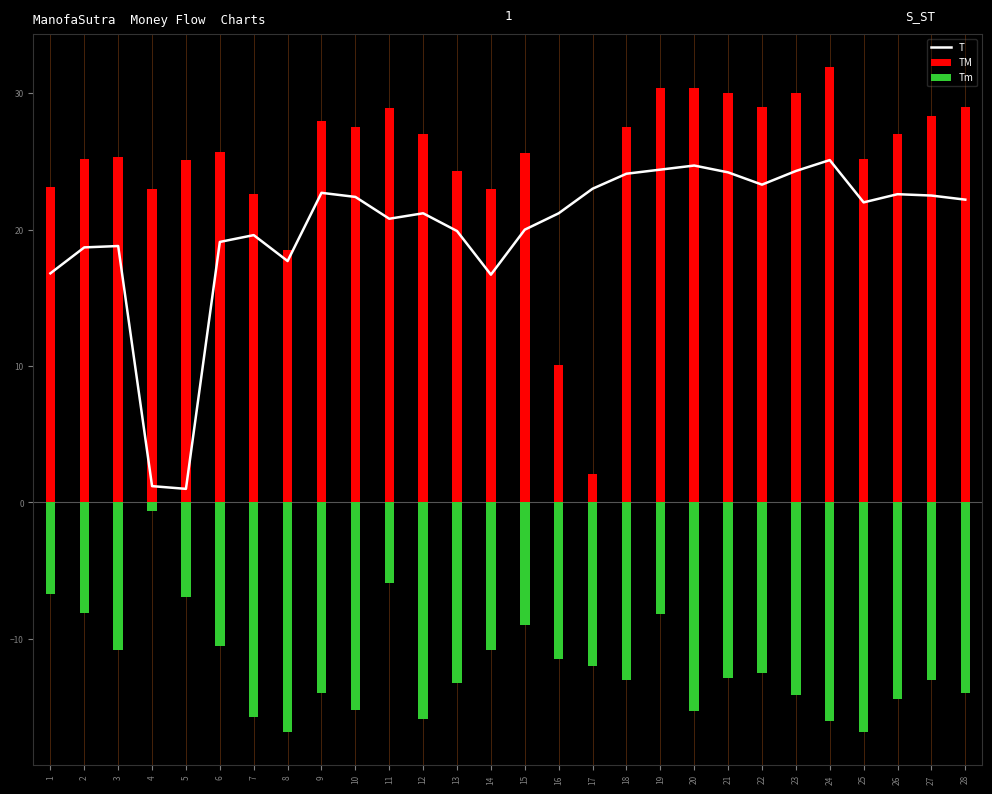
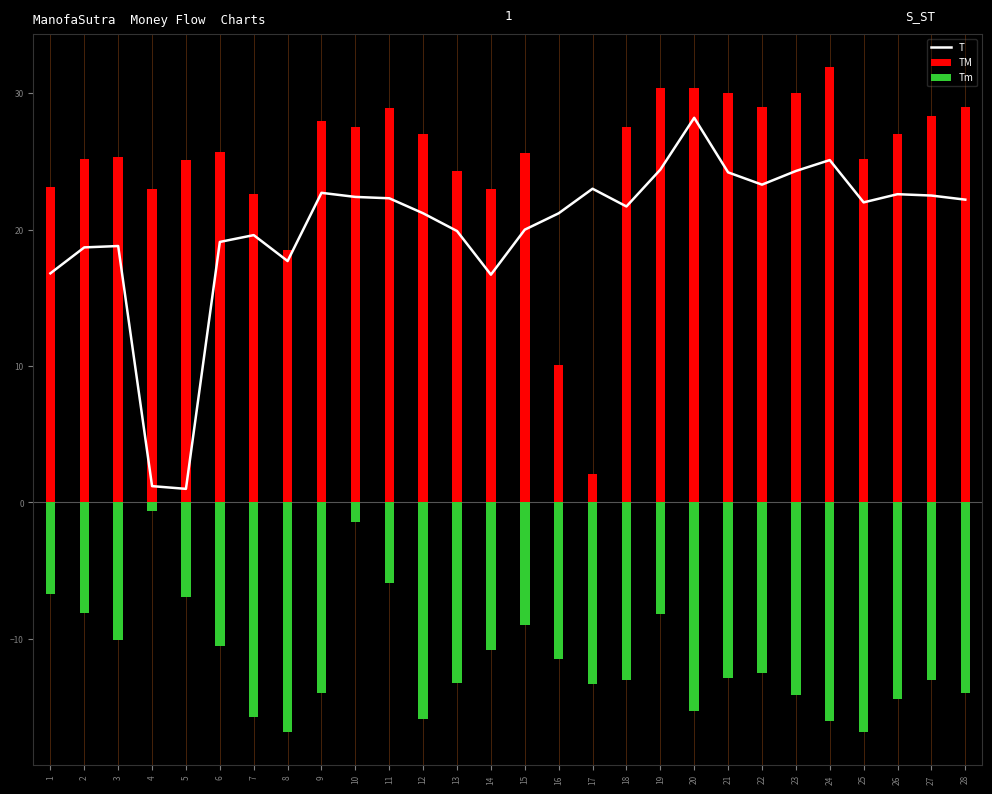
Tm, 3: -10.8 -> -10.1
Tm, 10: -15.2 -> -1.4
T, 11: 20.8 -> 22.3
Tm, 17: -12.0 -> -13.3
T, 18: 24.1 -> 21.7
T, 20: 24.7 -> 28.2
